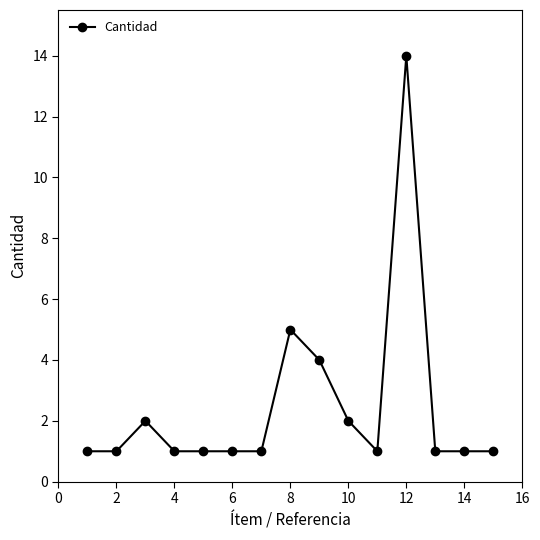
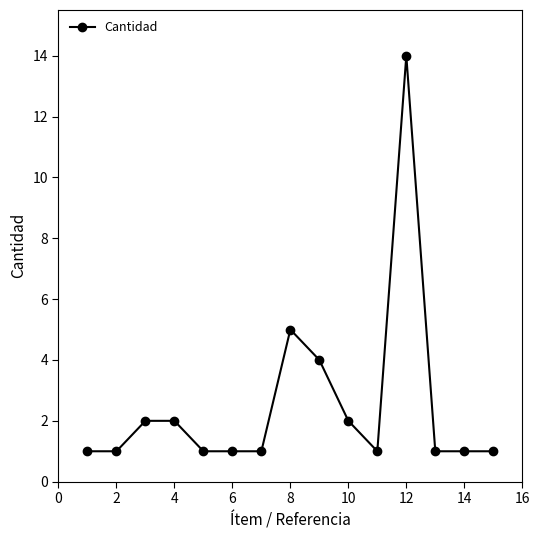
4: 1 -> 2
